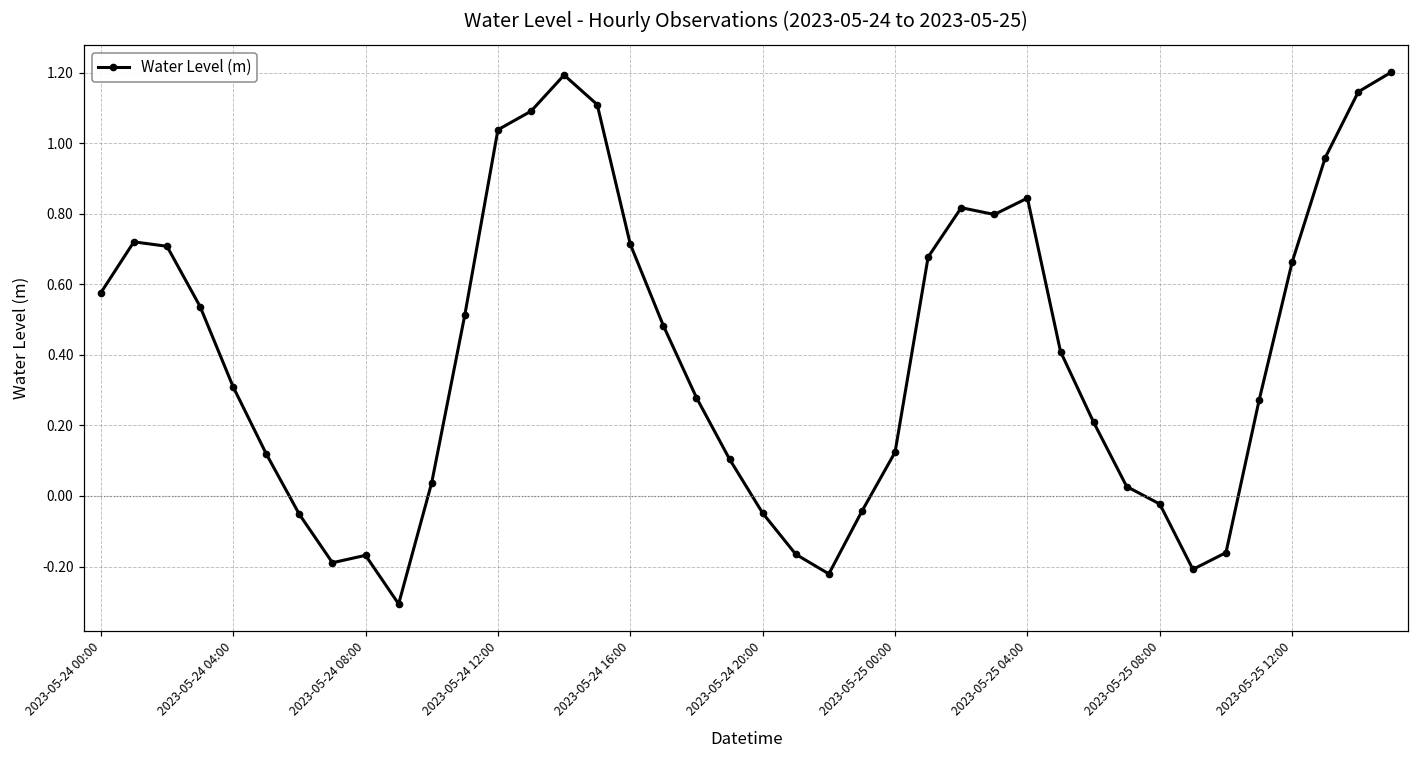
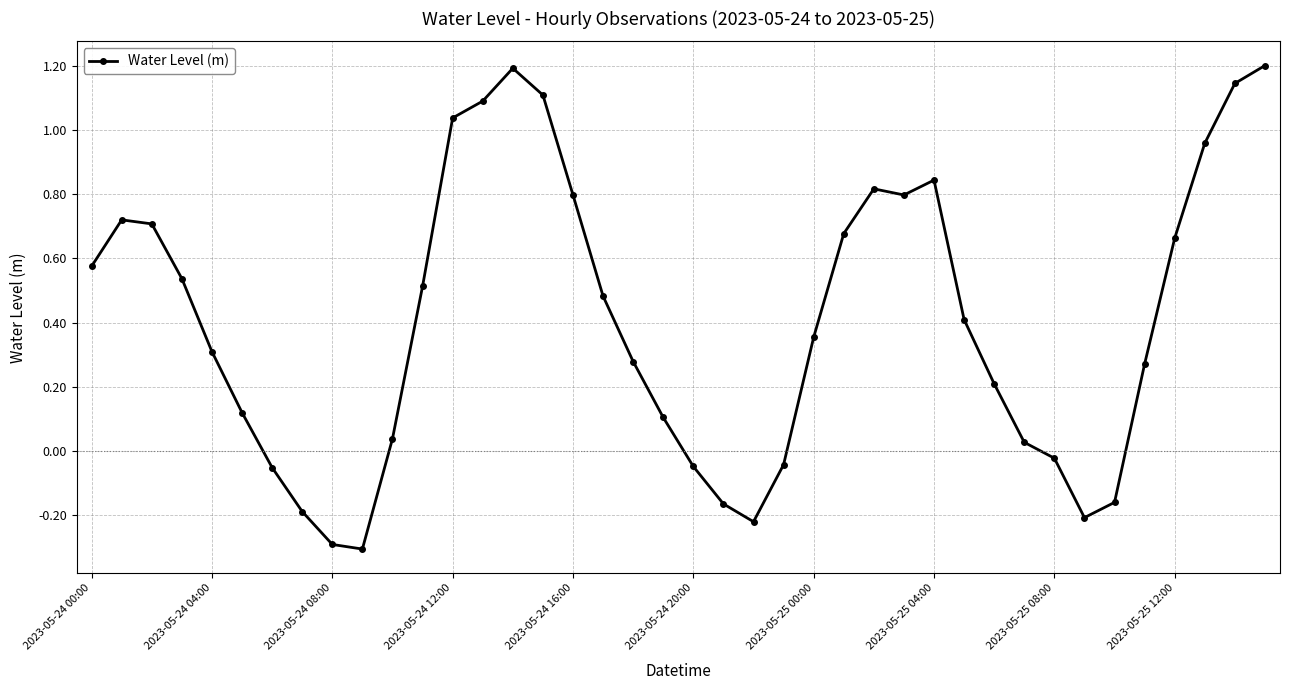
2023-05-24 08:00: -0.17 -> -0.29
2023-05-24 16:00: 0.71 -> 0.80
2023-05-25 00:00: 0.12 -> 0.35
